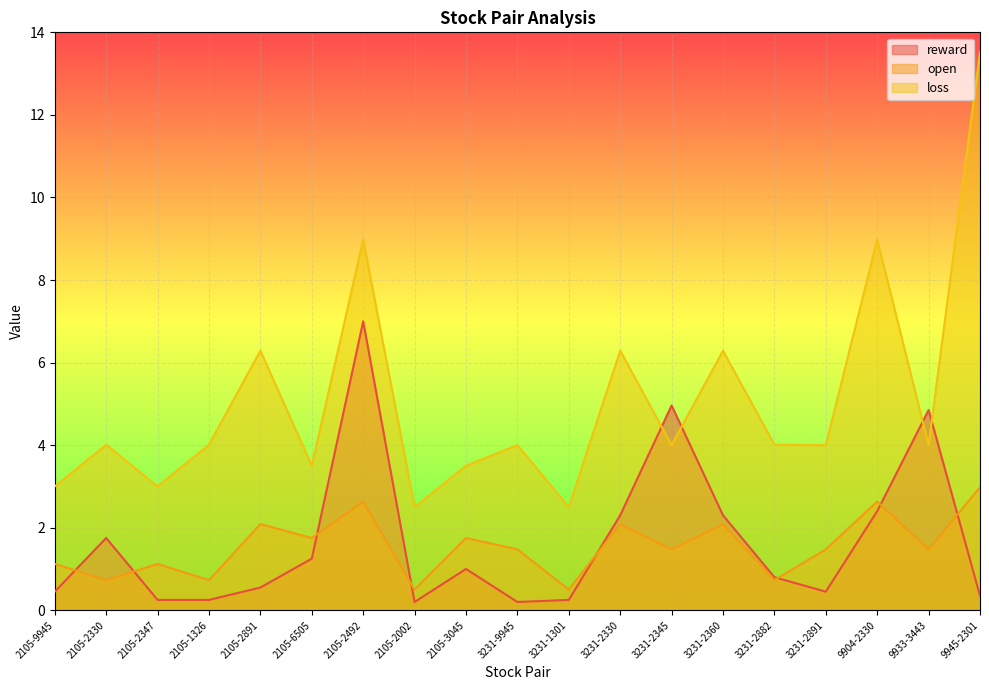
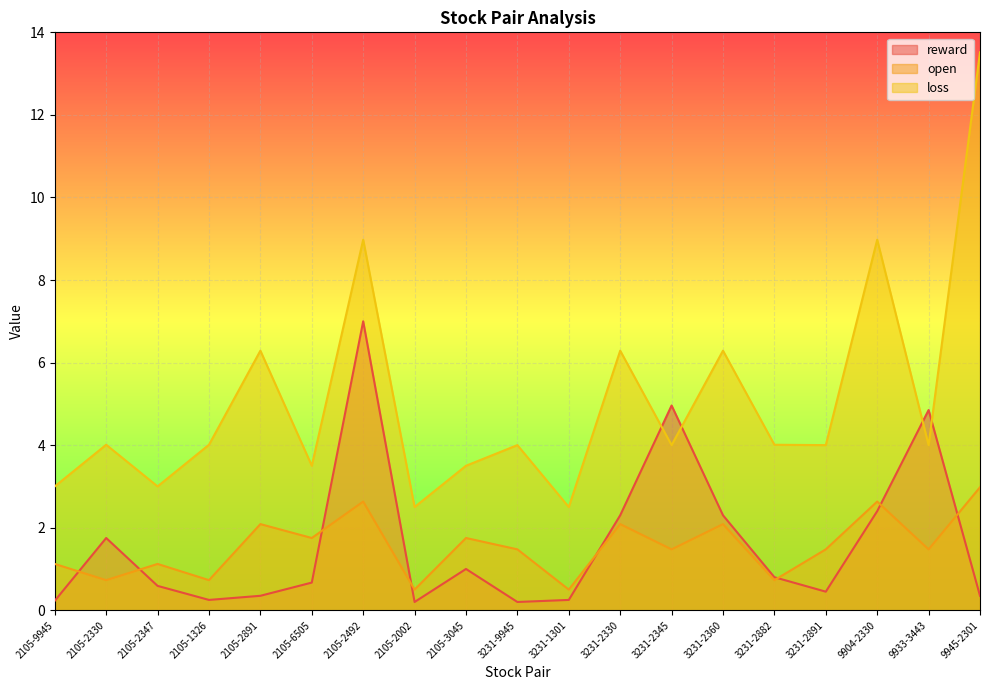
reward, 2105-9945: 0.5 -> 0.2
reward, 2105-2347: 0.3 -> 0.6
reward, 2105-2891: 0.6 -> 0.4
reward, 2105-6505: 1.3 -> 0.7
